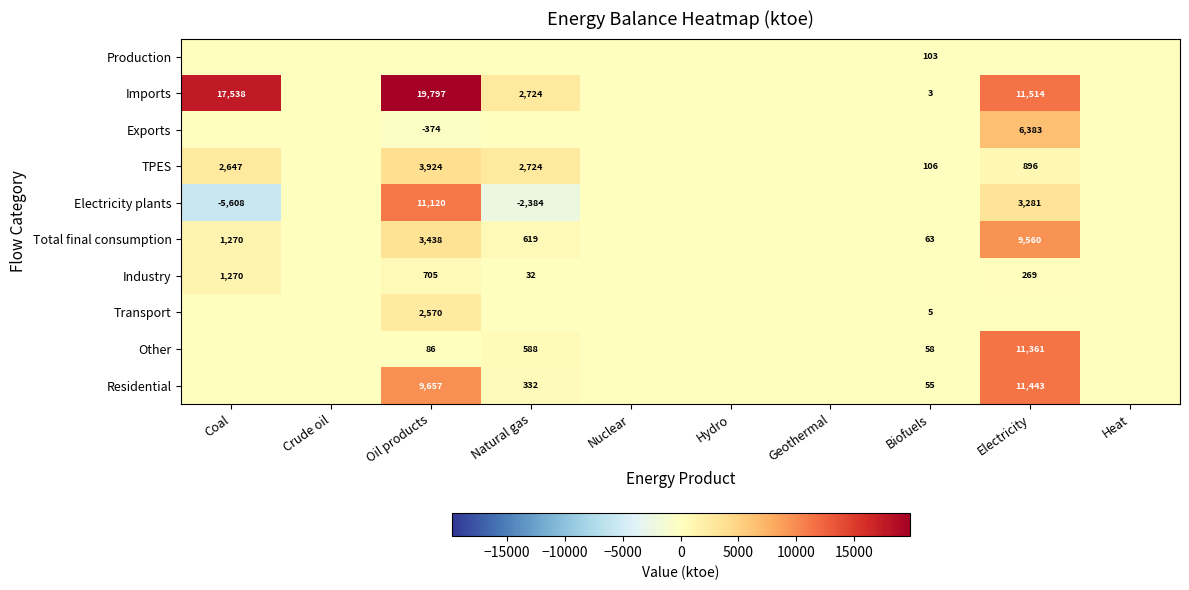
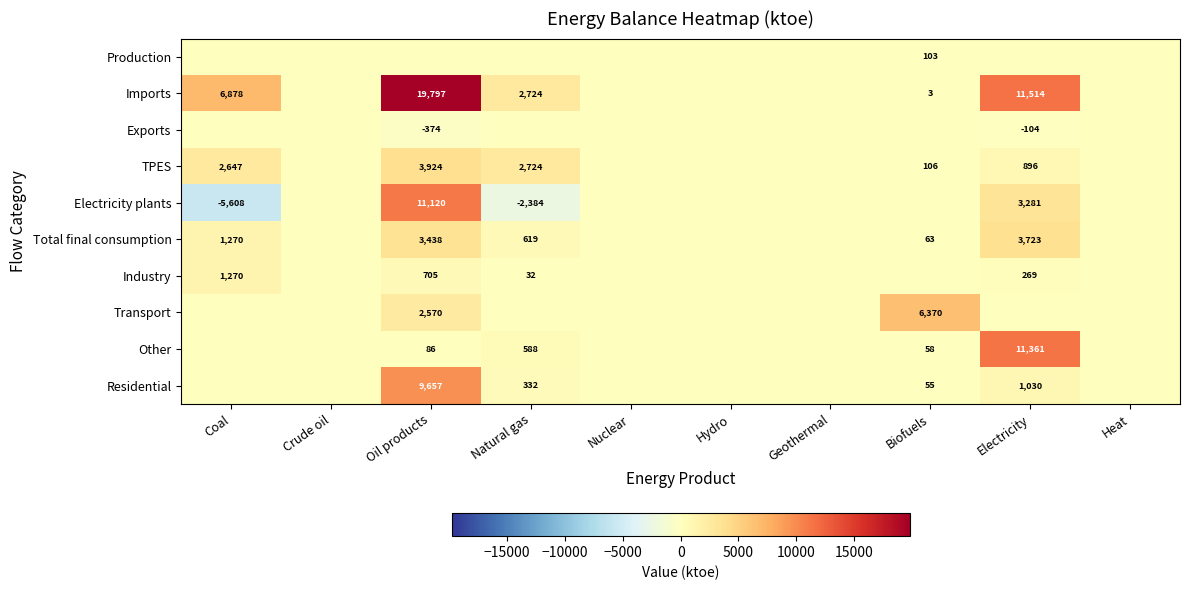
Imports, Coal: 17,538 -> 6,878
Exports, Electricity: 6,383 -> -104
Total final consumption, Electricity: 9,560 -> 3,723
Transport, Biofuels: 5 -> 6,370
Residential, Electricity: 11,443 -> 1,030
